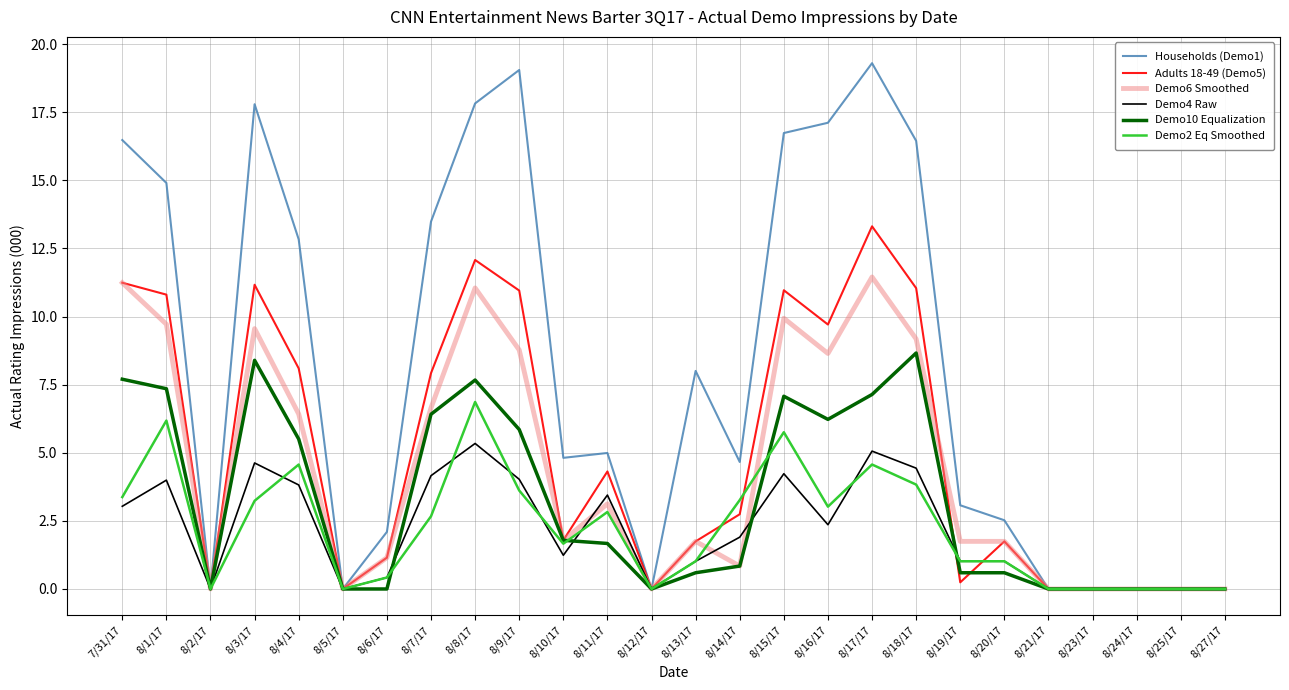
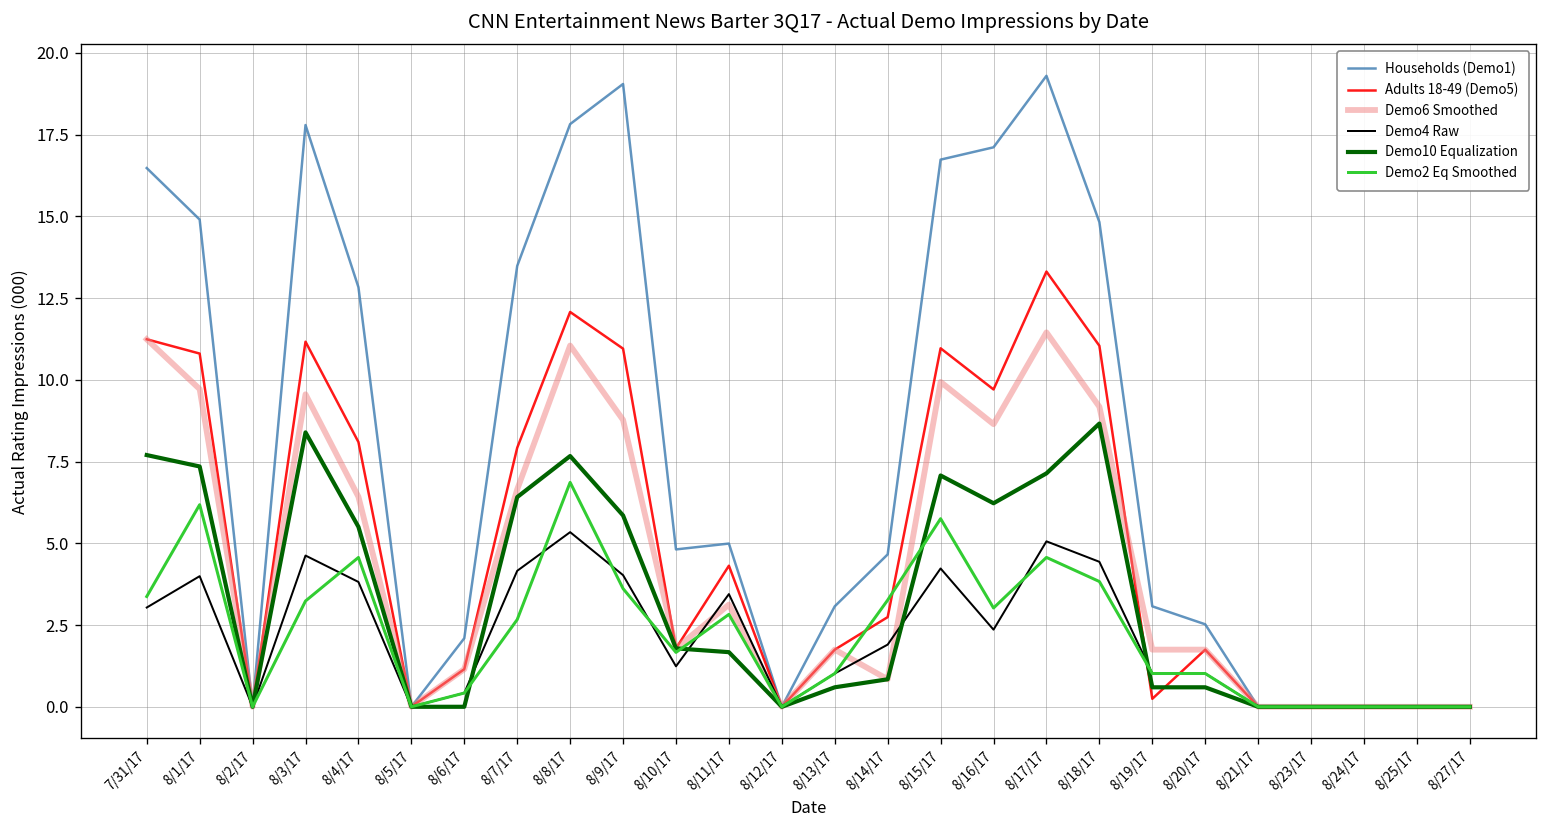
Households (Demo1), 8/13/17: 8.0 -> 3.1
Households (Demo1), 8/18/17: 16.5 -> 14.8
